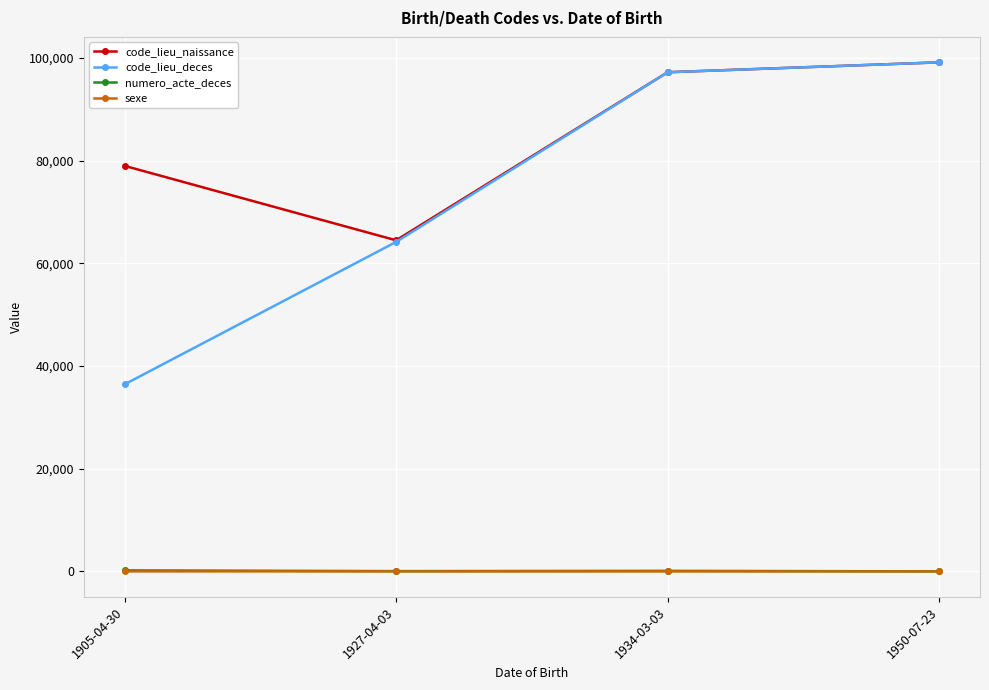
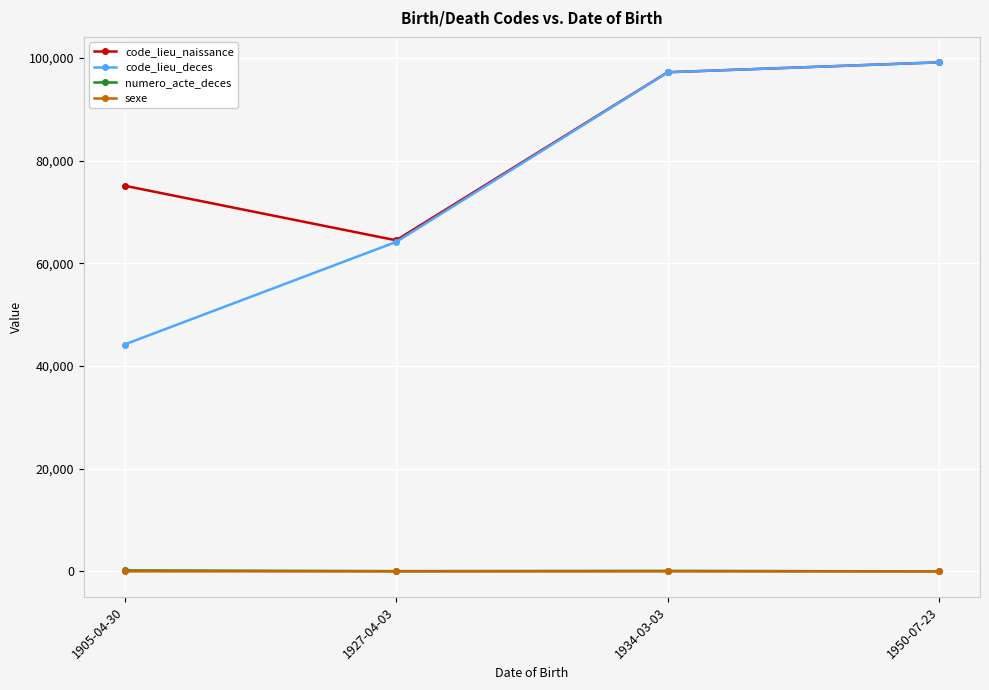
code_lieu_naissance, 1905-04-30: 79,000 -> 75,000
code_lieu_deces, 1905-04-30: 36,000 -> 44,000
